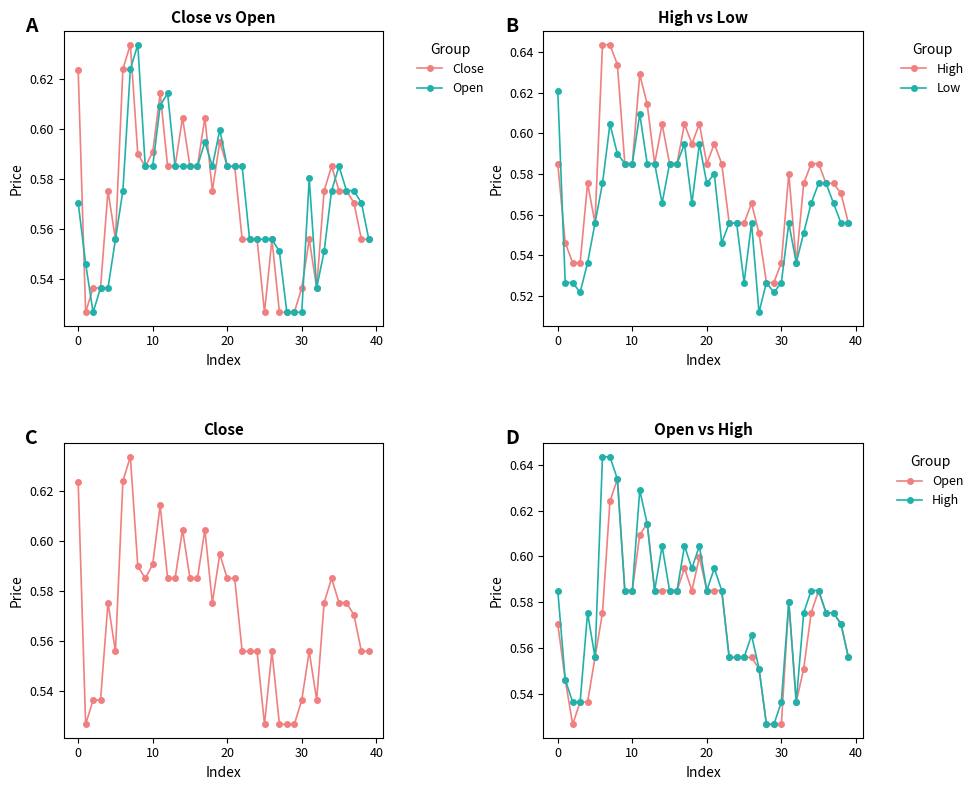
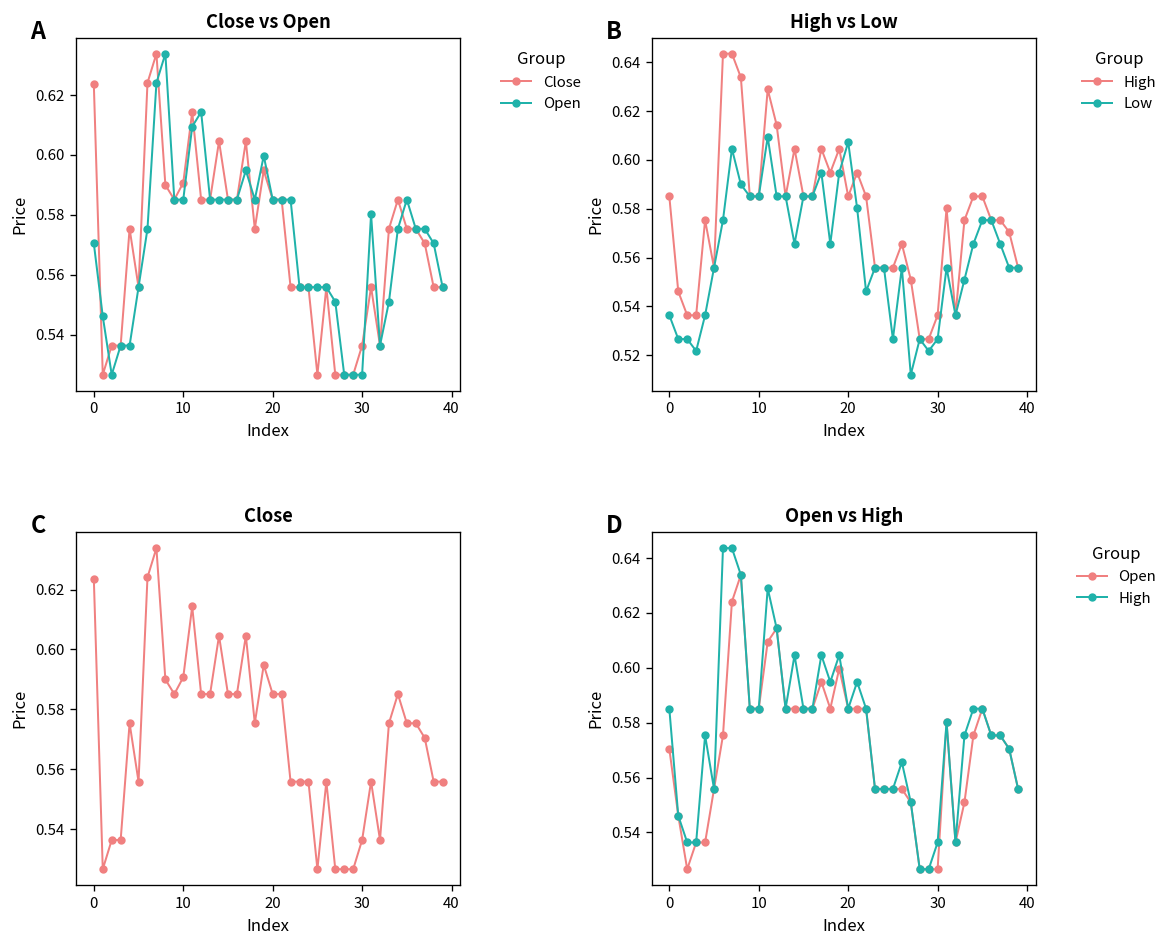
High vs Low, Low, 0: 0.621 -> 0.536
High vs Low, Low, 20: 0.575 -> 0.607
